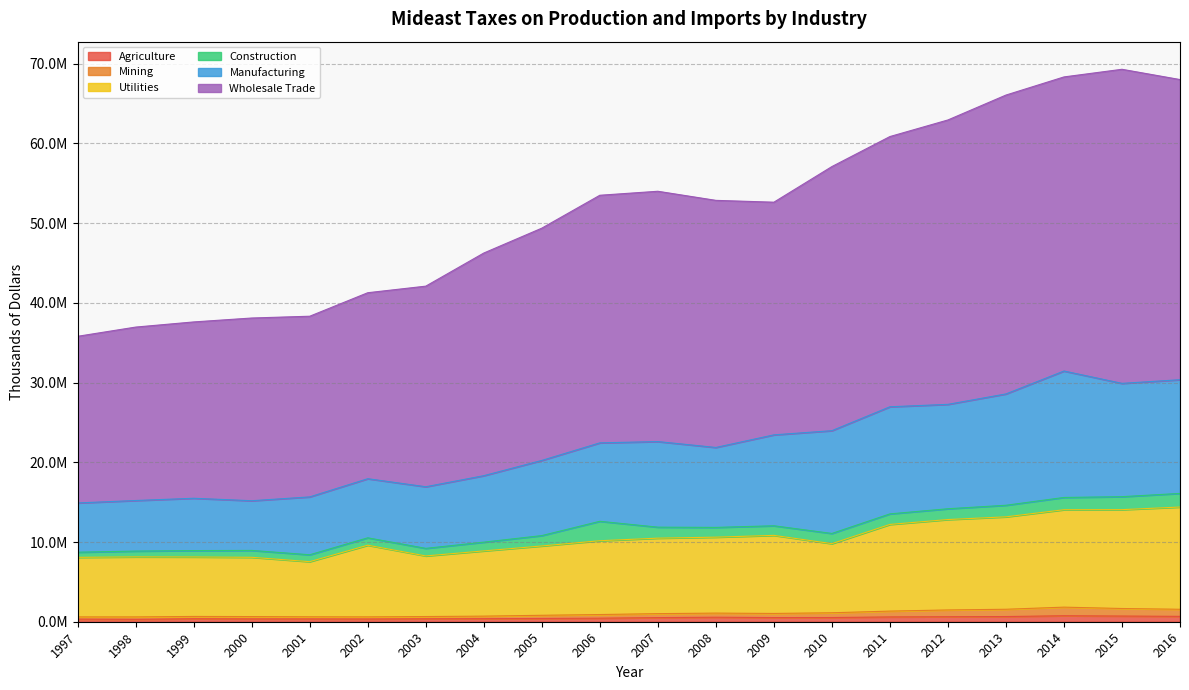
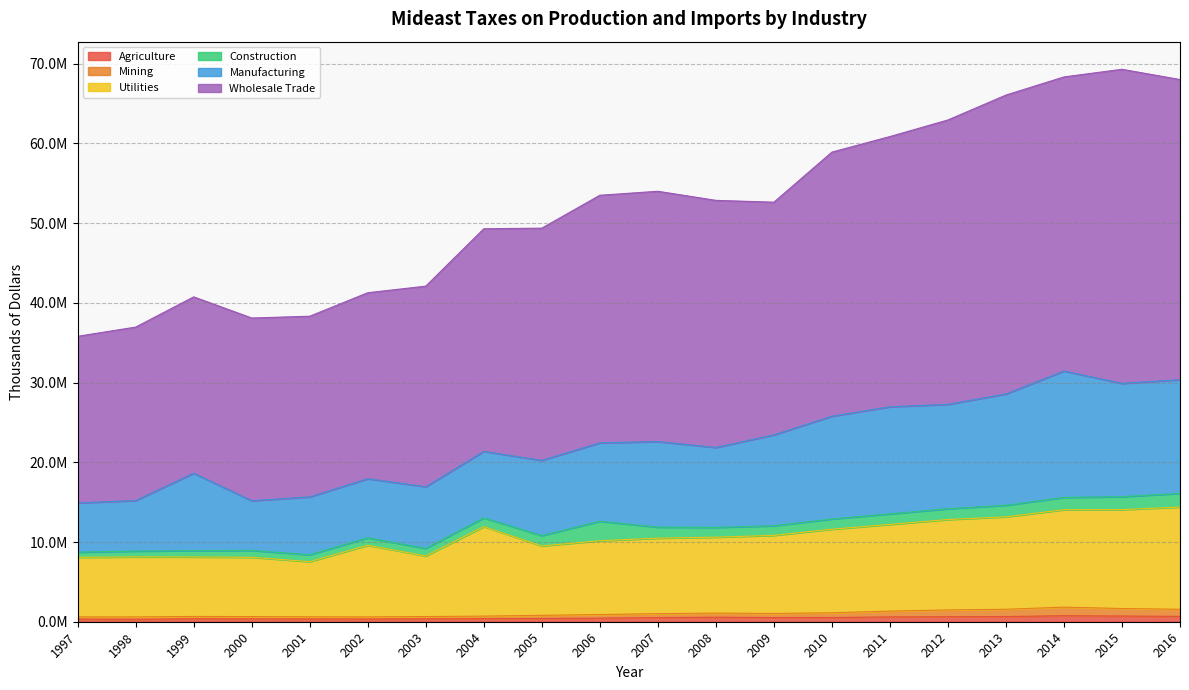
Manufacturing, 1999: 7000000 -> 10000000
Utilities, 2004: 8000000 -> 11000000
Utilities, 2010: 9000000 -> 10000000
